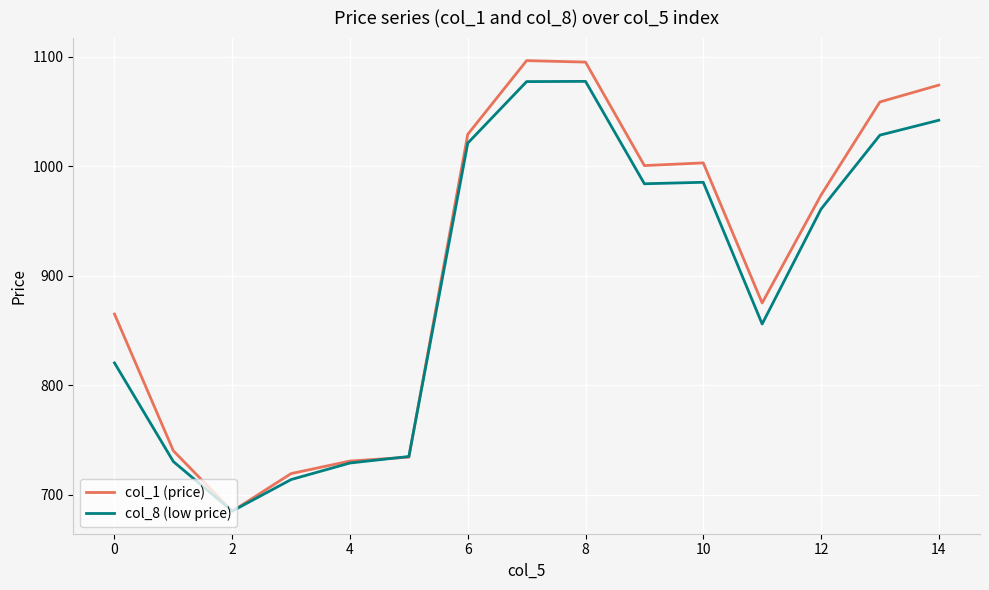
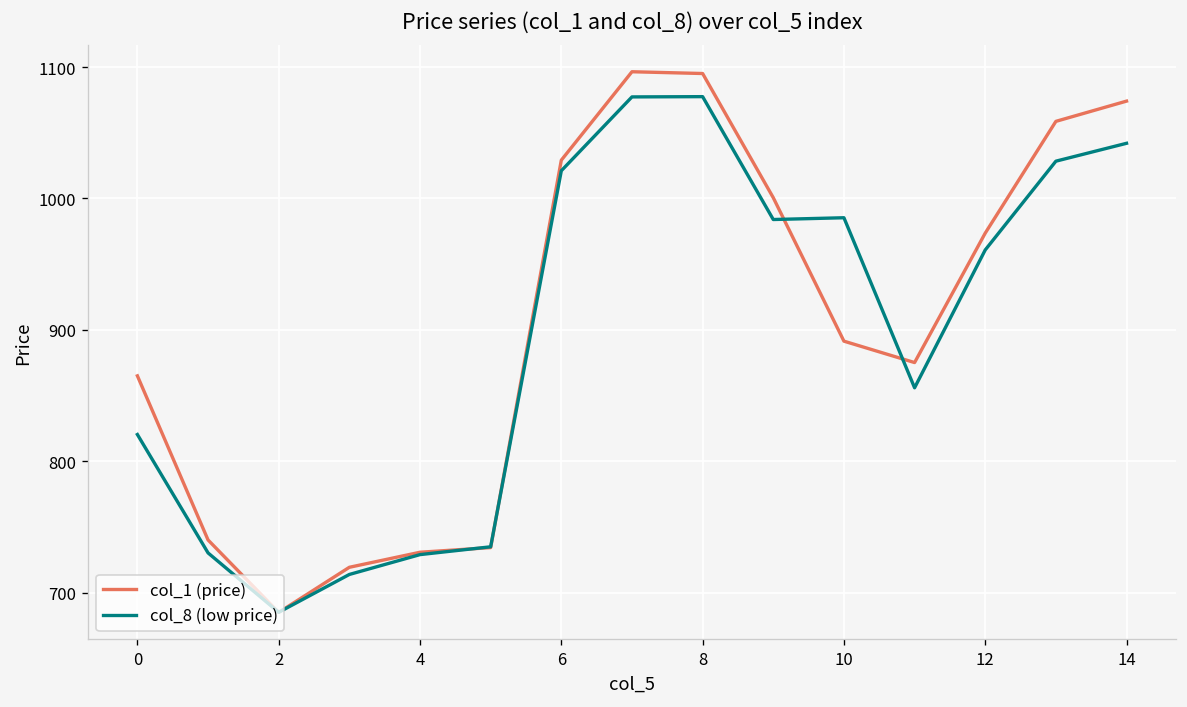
col_1 (price), 10: 1003 -> 891
